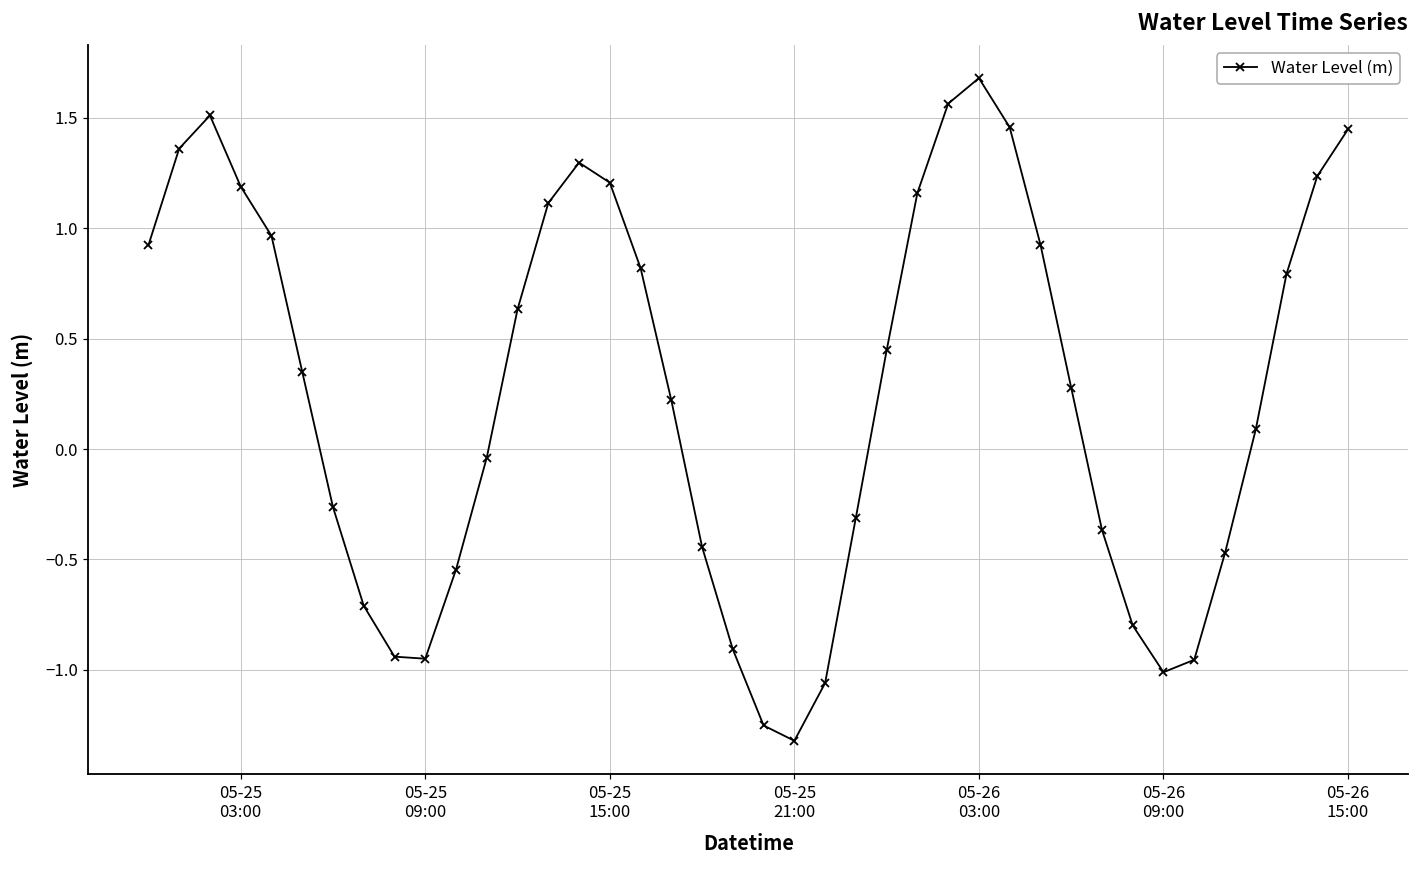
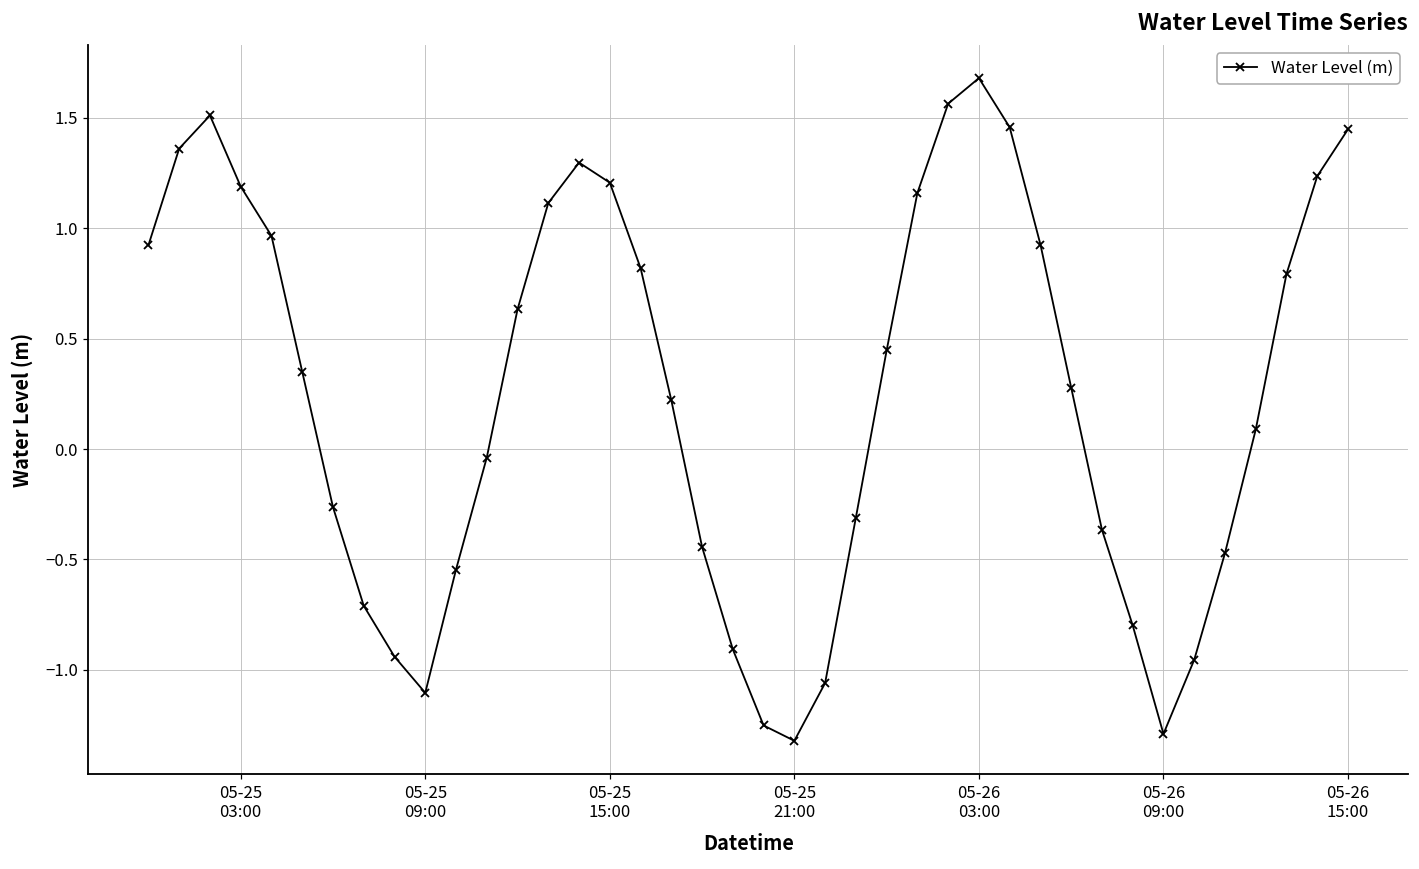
05-25 09:00: -0.95 -> -1.10
05-26 09:00: -1.01 -> -1.29
